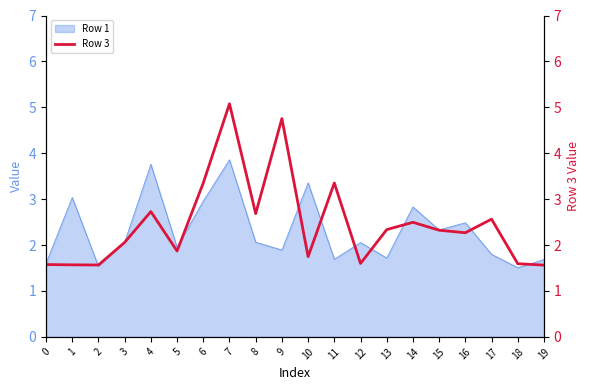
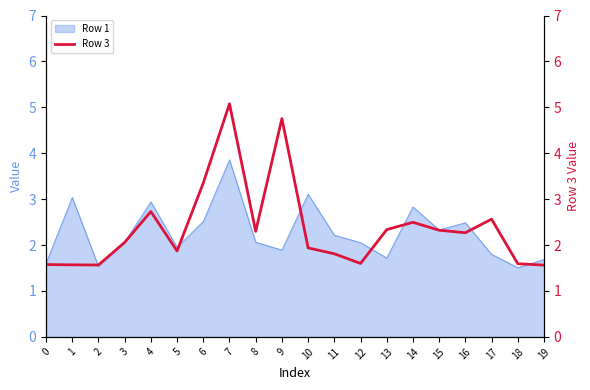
Row 1, 4: 3.8 -> 2.9
Row 1, 6: 3.0 -> 2.5
Row 1, 10: 3.4 -> 3.1
Row 1, 11: 1.7 -> 2.2
Row 3, 8: 2.7 -> 2.3
Row 3, 10: 1.7 -> 1.9
Row 3, 11: 3.4 -> 1.8
